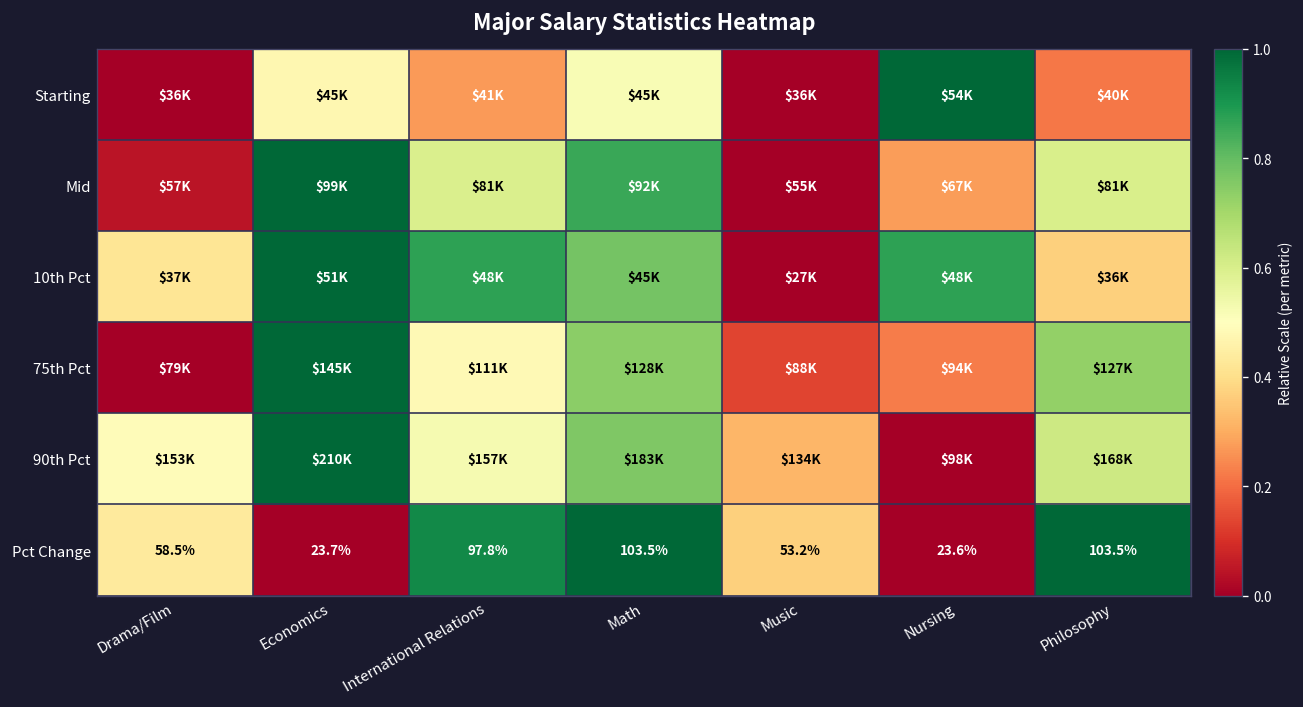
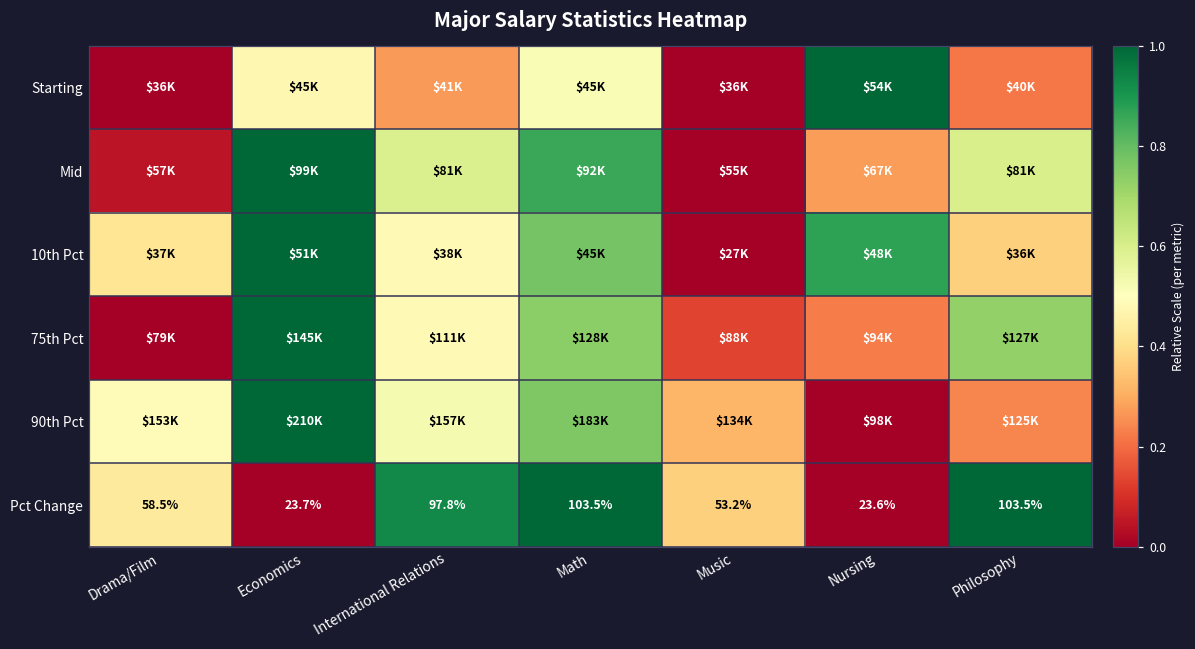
10th Pct, International Relations: $48K -> $38K
90th Pct, Philosophy: $168K -> $125K
